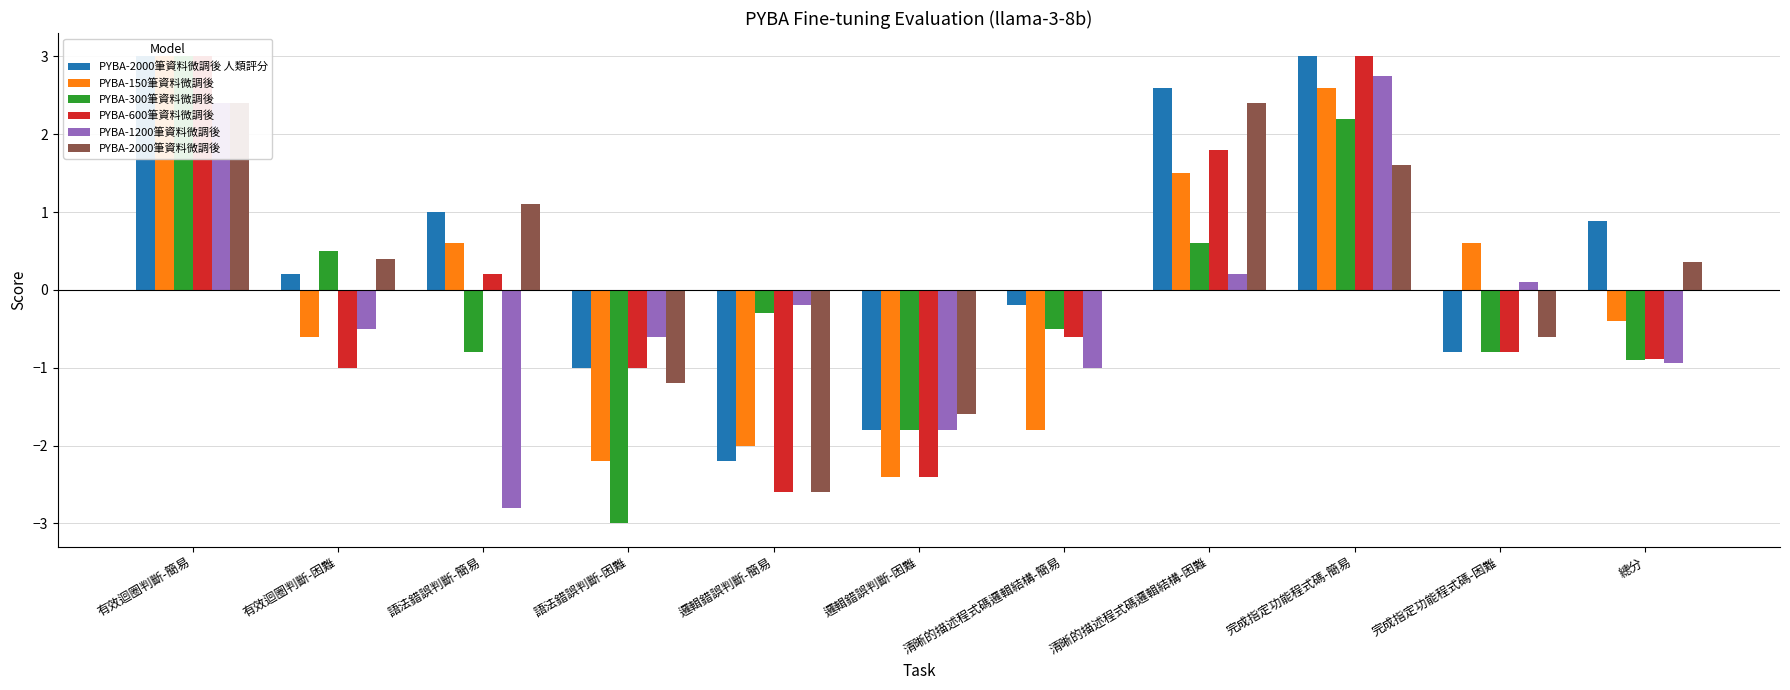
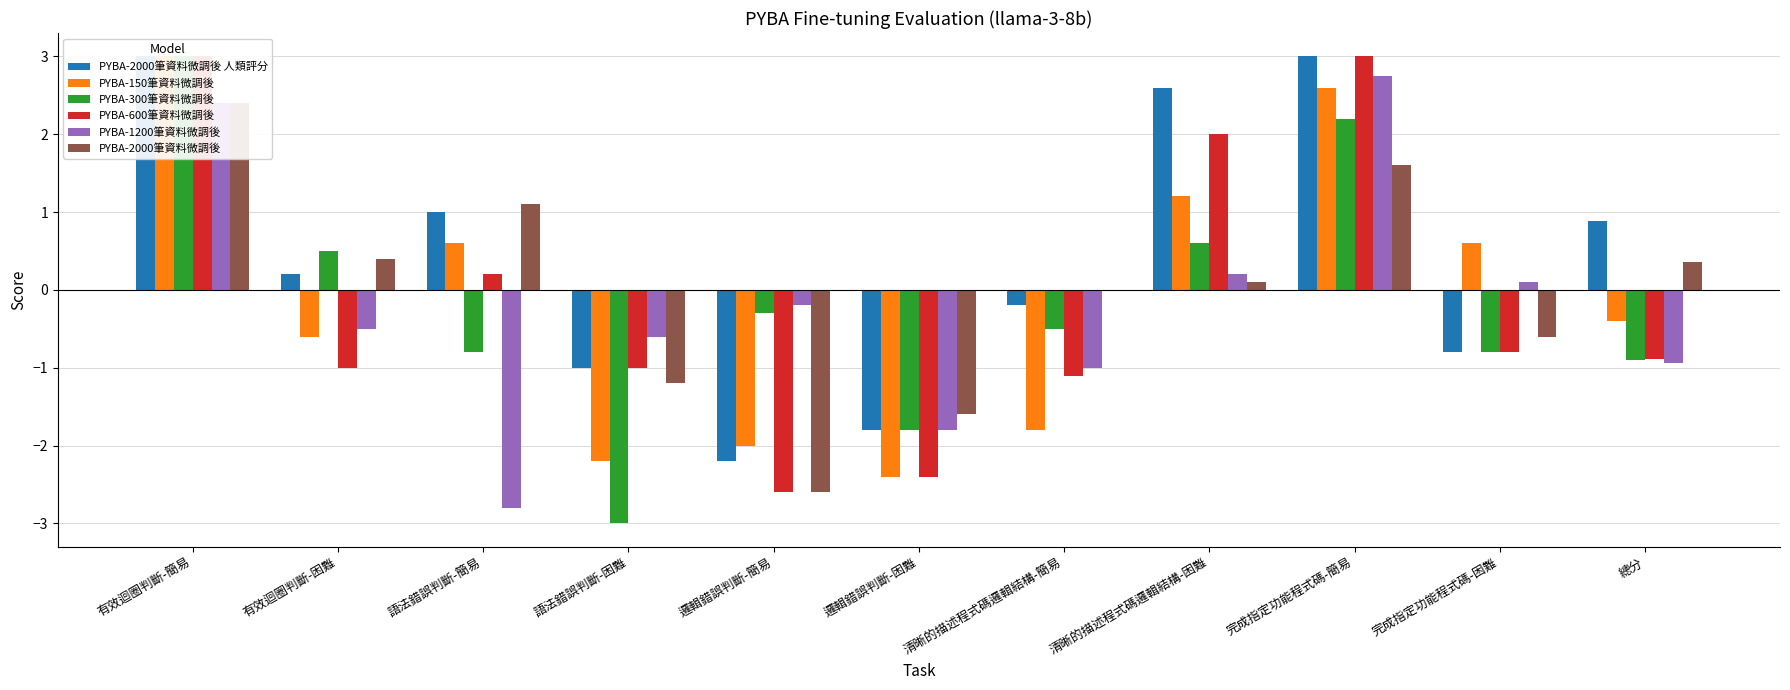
PYBA-600筆資料微調後, 清晰的描述程式碼邏輯結構-簡易: -0.6 -> -1.1
PYBA-150筆資料微調後, 清晰的描述程式碼邏輯結構-困難: 1.5 -> 1.2
PYBA-600筆資料微調後, 清晰的描述程式碼邏輯結構-困難: 1.8 -> 2.0
PYBA-2000筆資料微調後, 清晰的描述程式碼邏輯結構-困難: 2.4 -> 0.1
